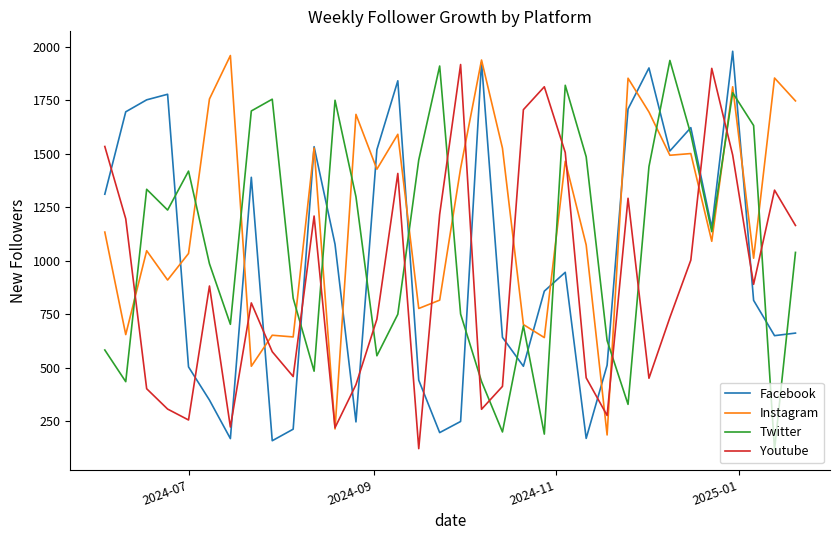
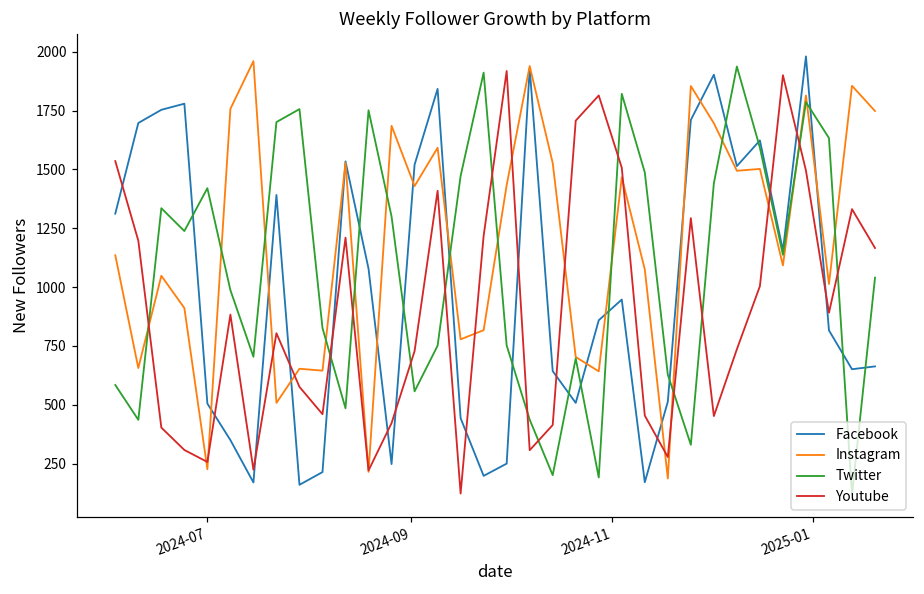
Instagram, 2024-07: 1040 -> 230
